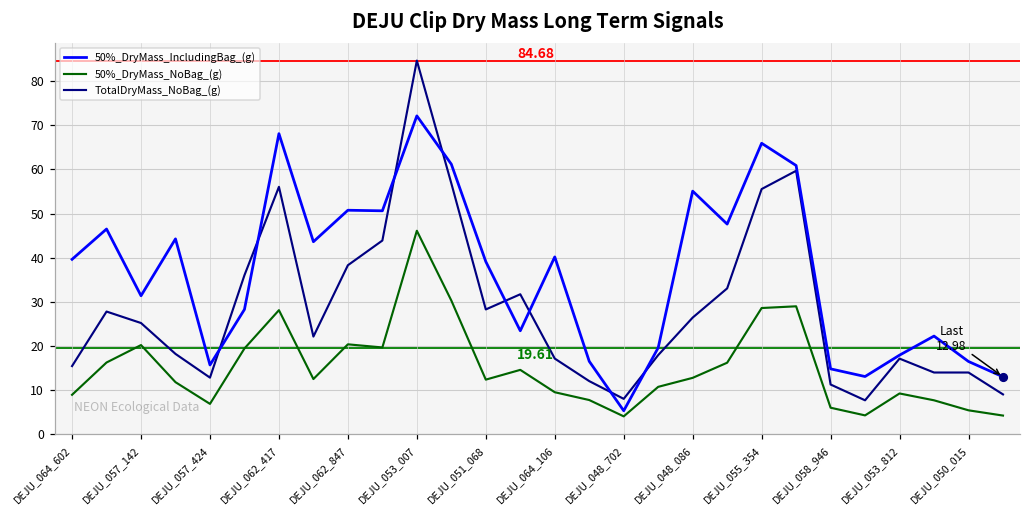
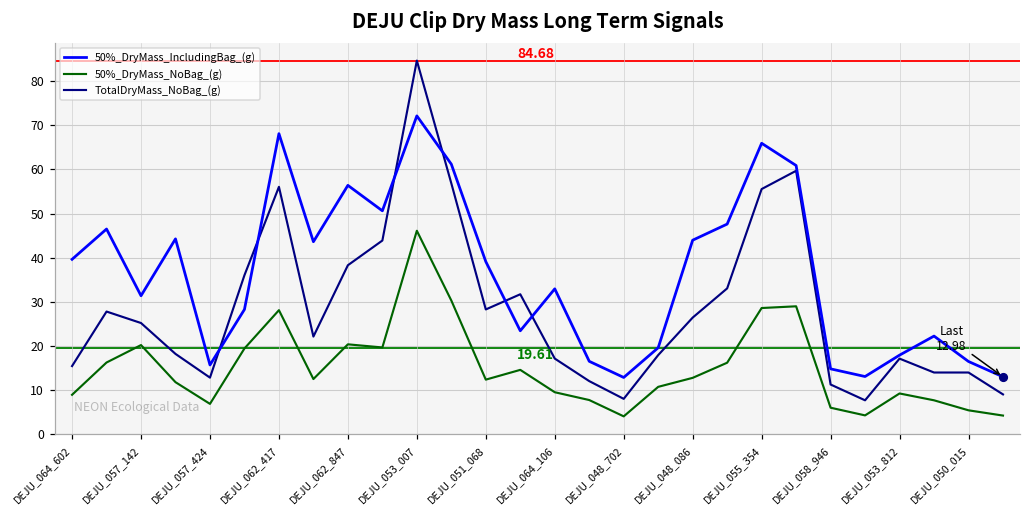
50%_DryMass_IncludingBag_(g), DEJU_062_847: 51 -> 56
50%_DryMass_IncludingBag_(g), DEJU_064_106: 40 -> 33
50%_DryMass_IncludingBag_(g), DEJU_048_702: 5 -> 13
50%_DryMass_IncludingBag_(g), DEJU_048_086: 55 -> 44
